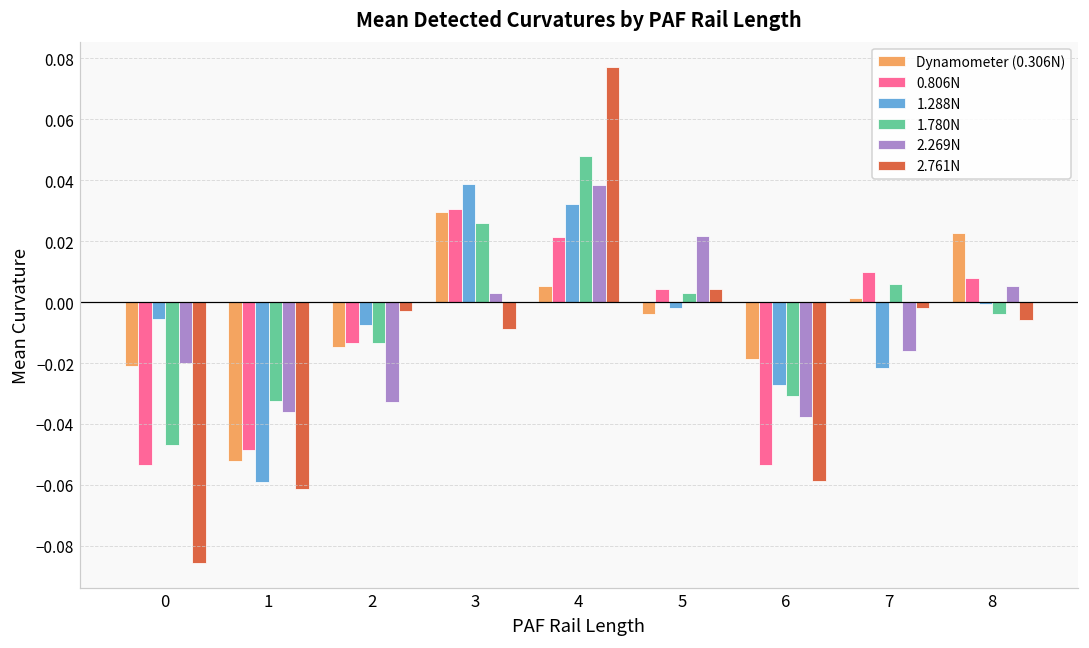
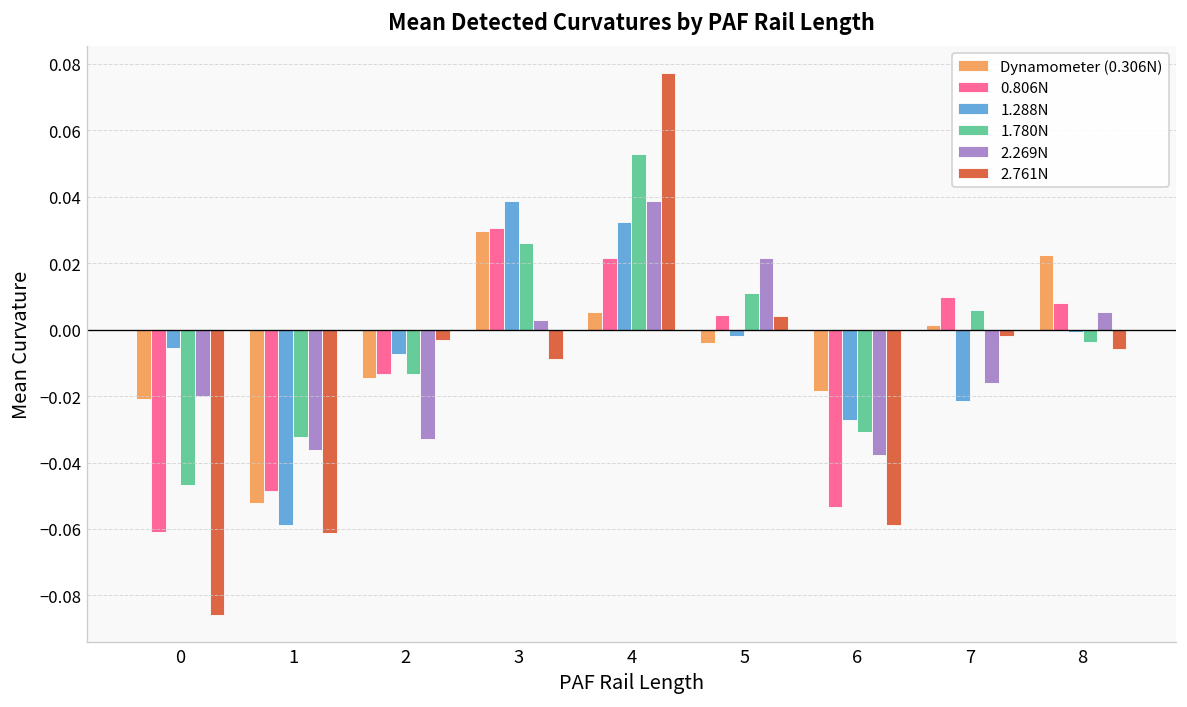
0.806N, 0: -0.054 -> -0.061
1.780N, 4: 0.048 -> 0.053
1.780N, 5: 0.003 -> 0.011
